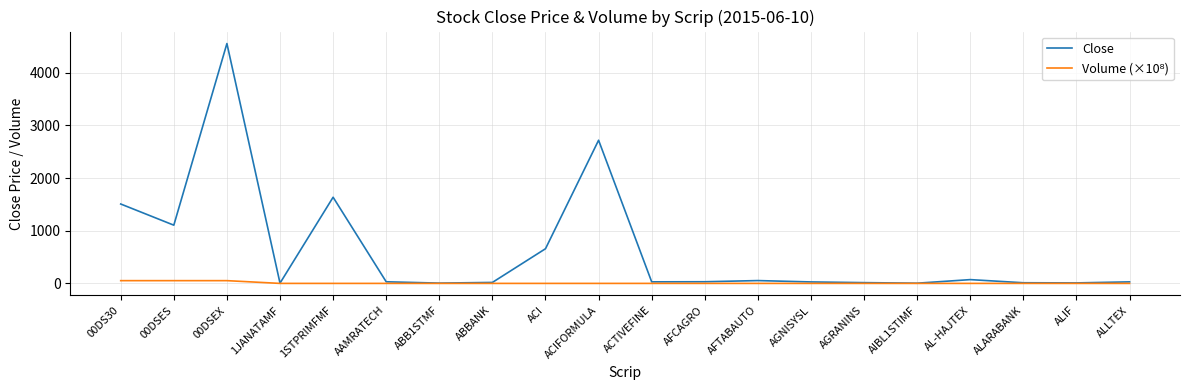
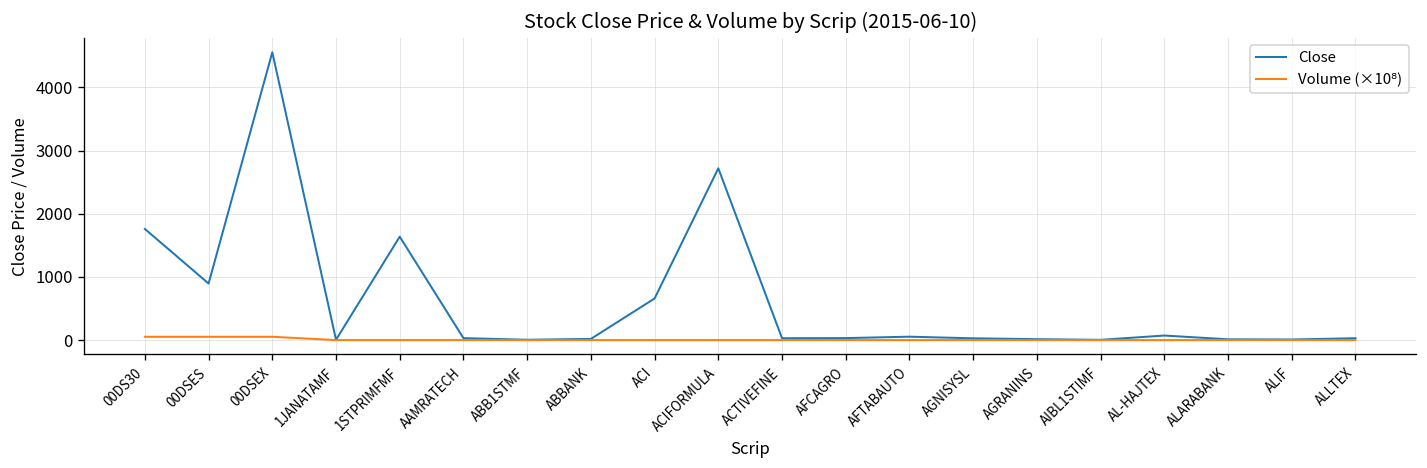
Close, 00DS30: 1500 -> 1800
Close, 00DSES: 1100 -> 900
